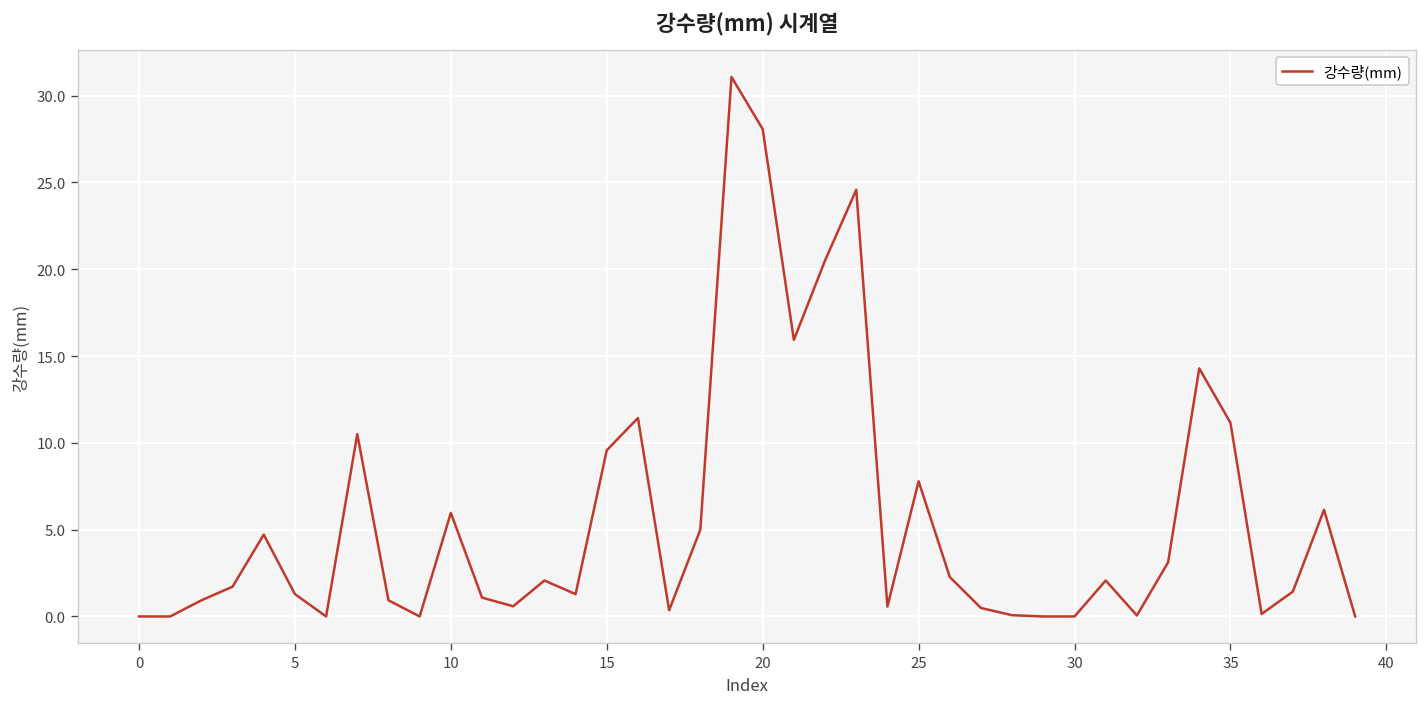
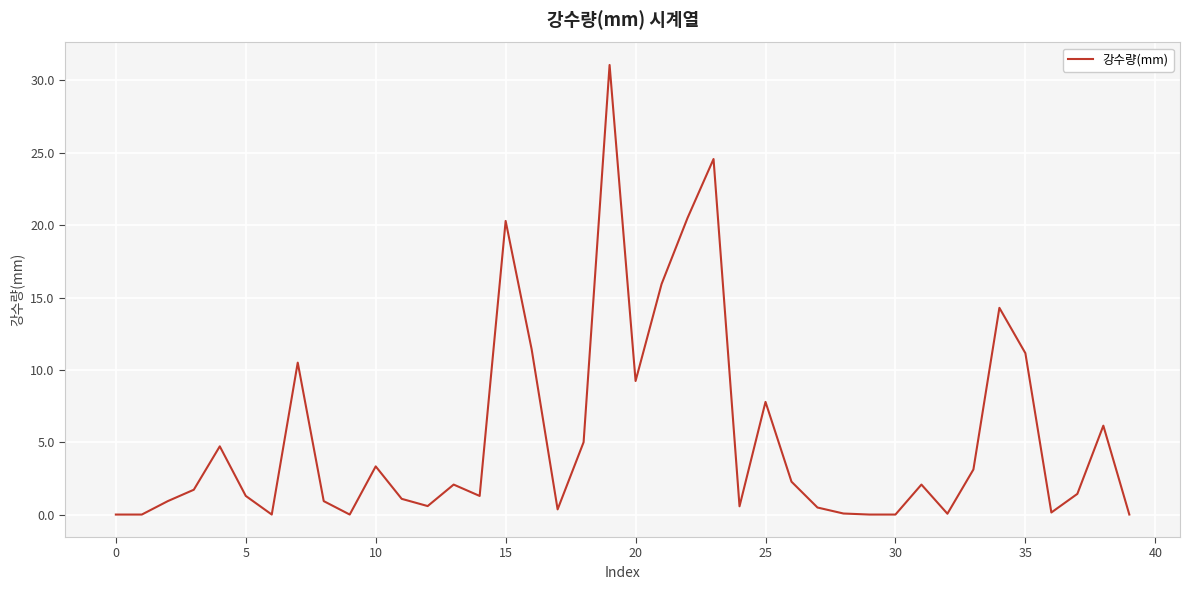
10: 6.0 -> 3.3
15: 9.6 -> 20.3
20: 28.1 -> 9.2
